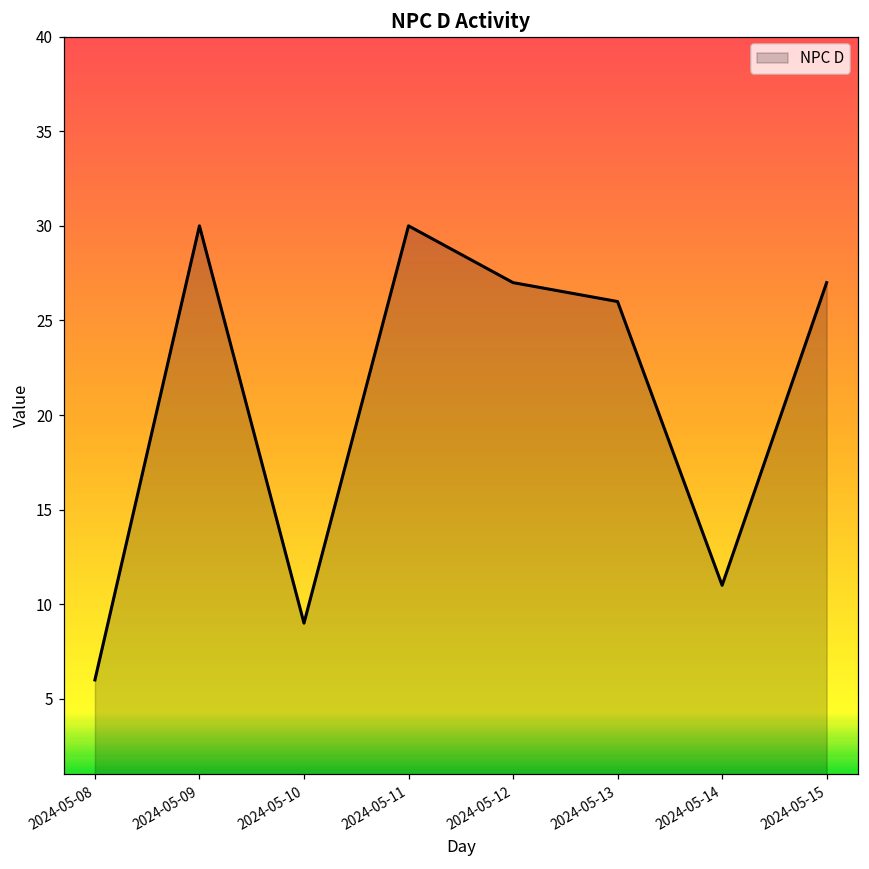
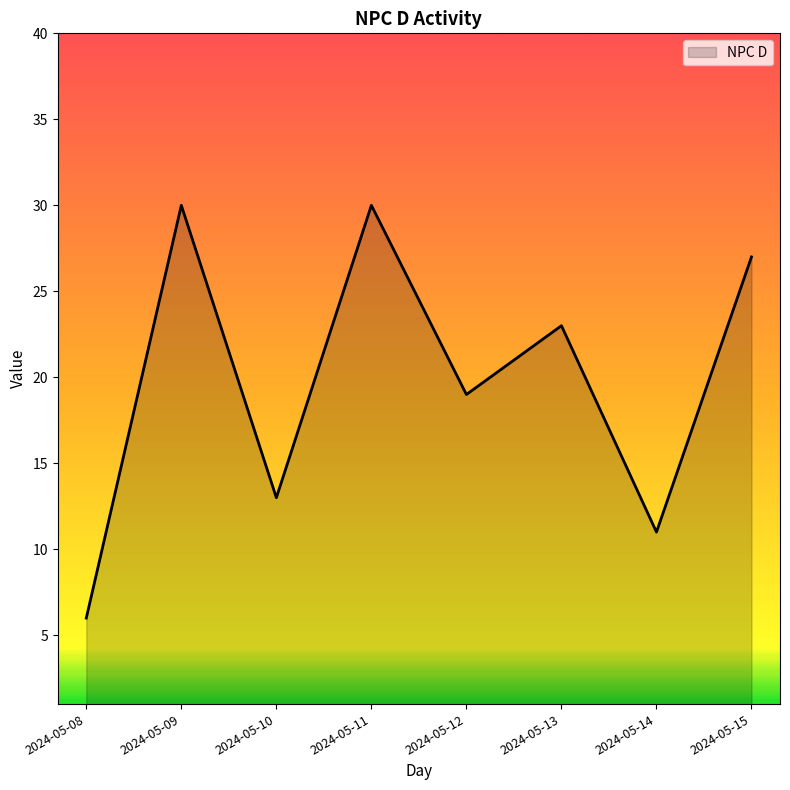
2024-05-10: 9 -> 13
2024-05-12: 27 -> 19
2024-05-13: 26 -> 23
